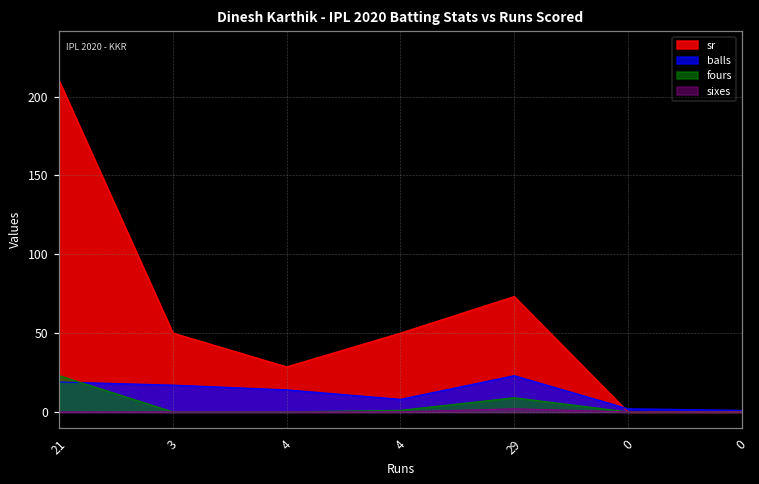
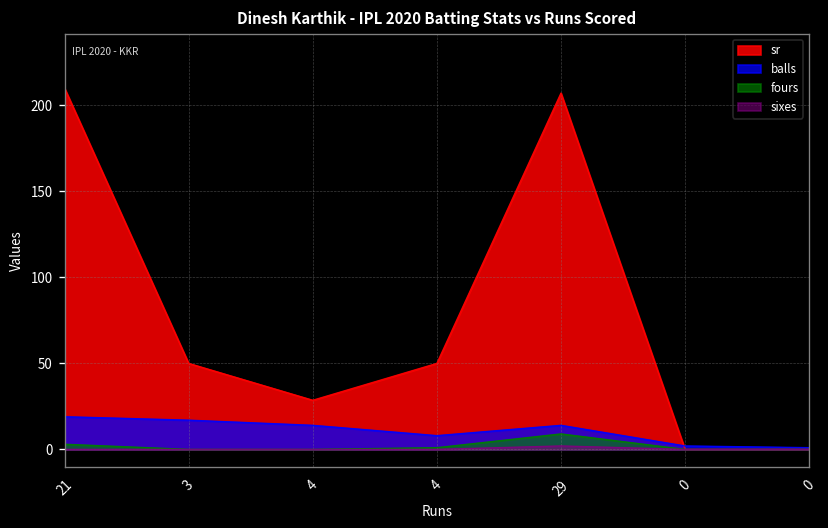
fours, 21: 23 -> 3
sr, 29: 73 -> 207
balls, 29: 23 -> 14
